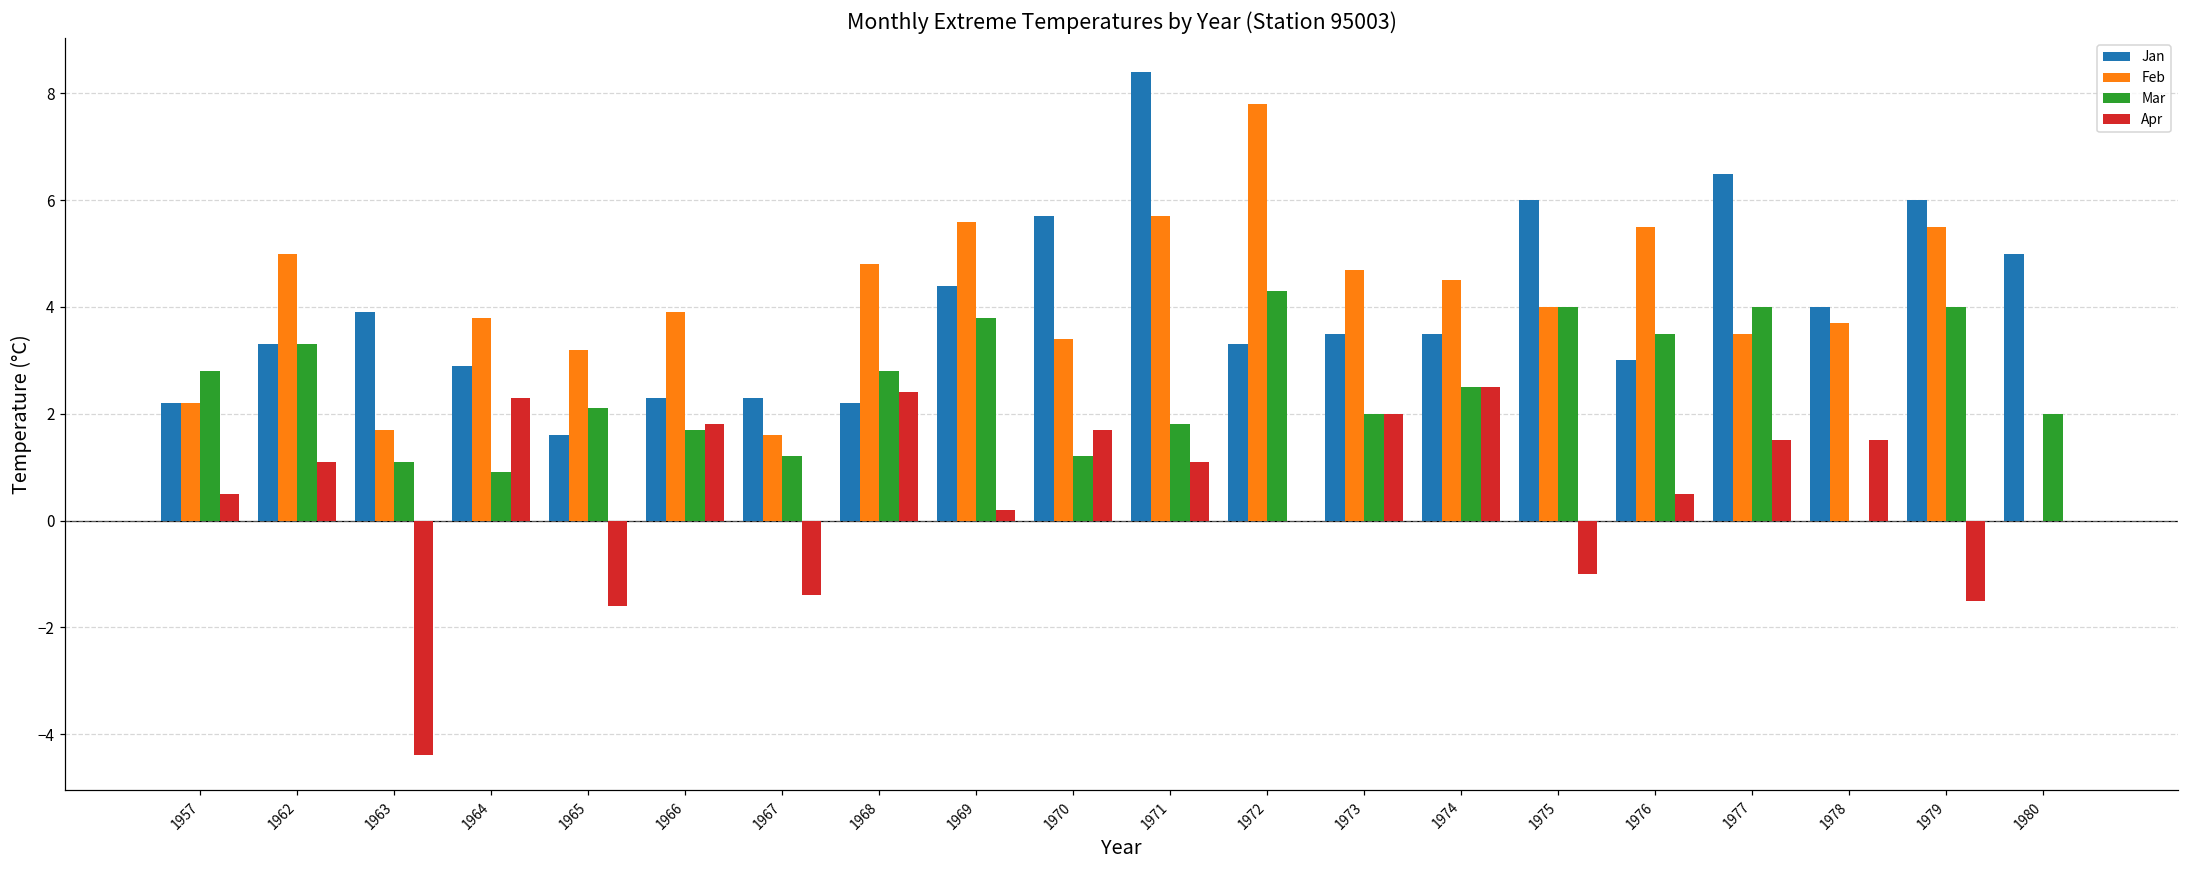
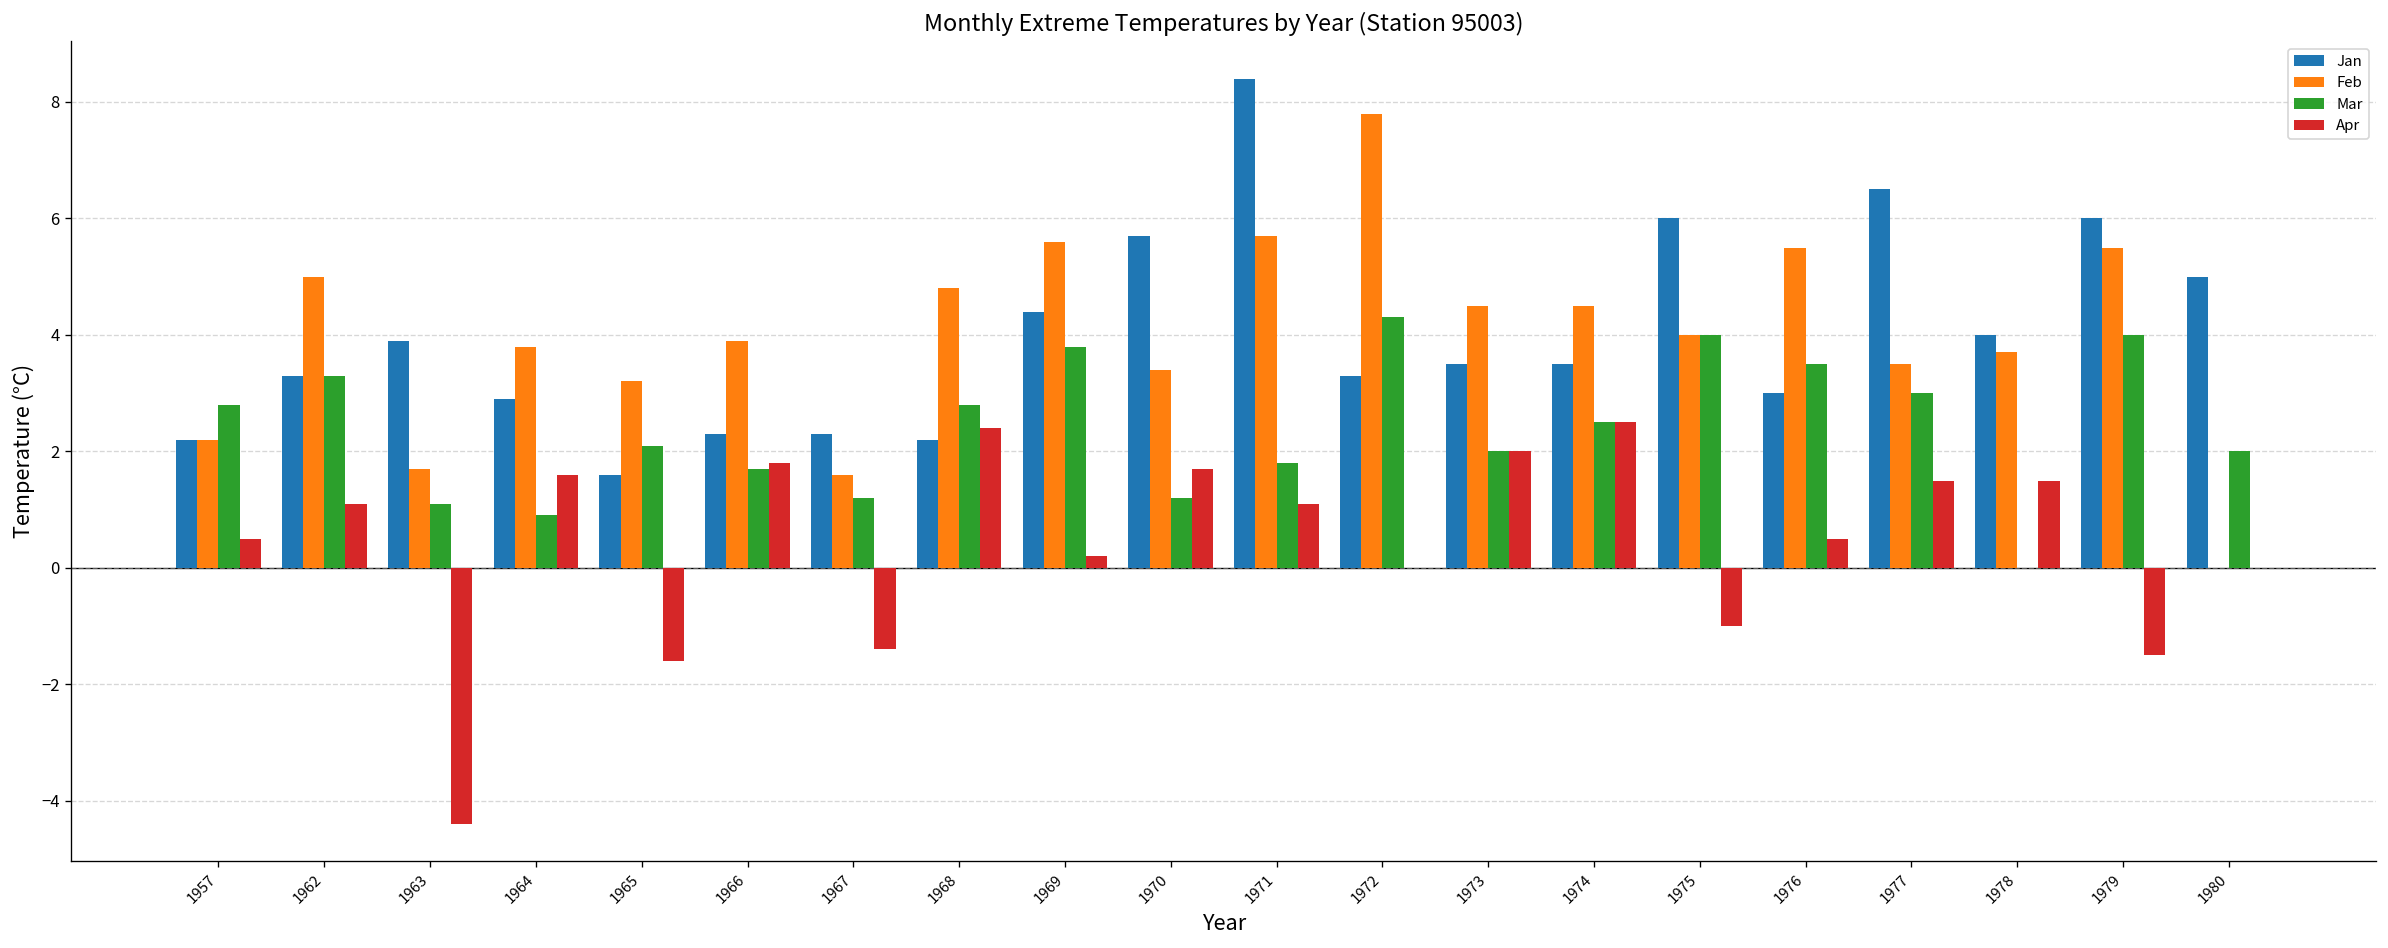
Apr, 1964: 2.3 -> 1.6
Feb, 1973: 4.7 -> 4.5
Mar, 1977: 4 -> 3
